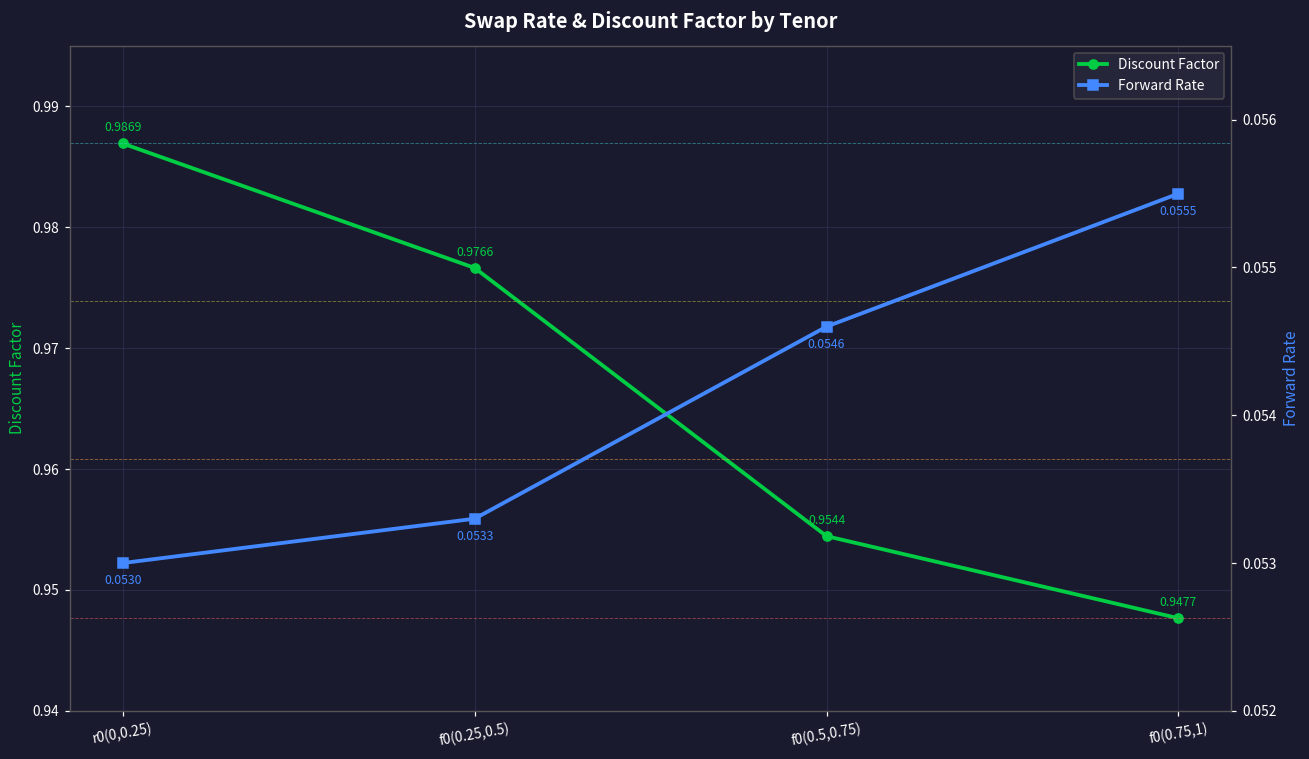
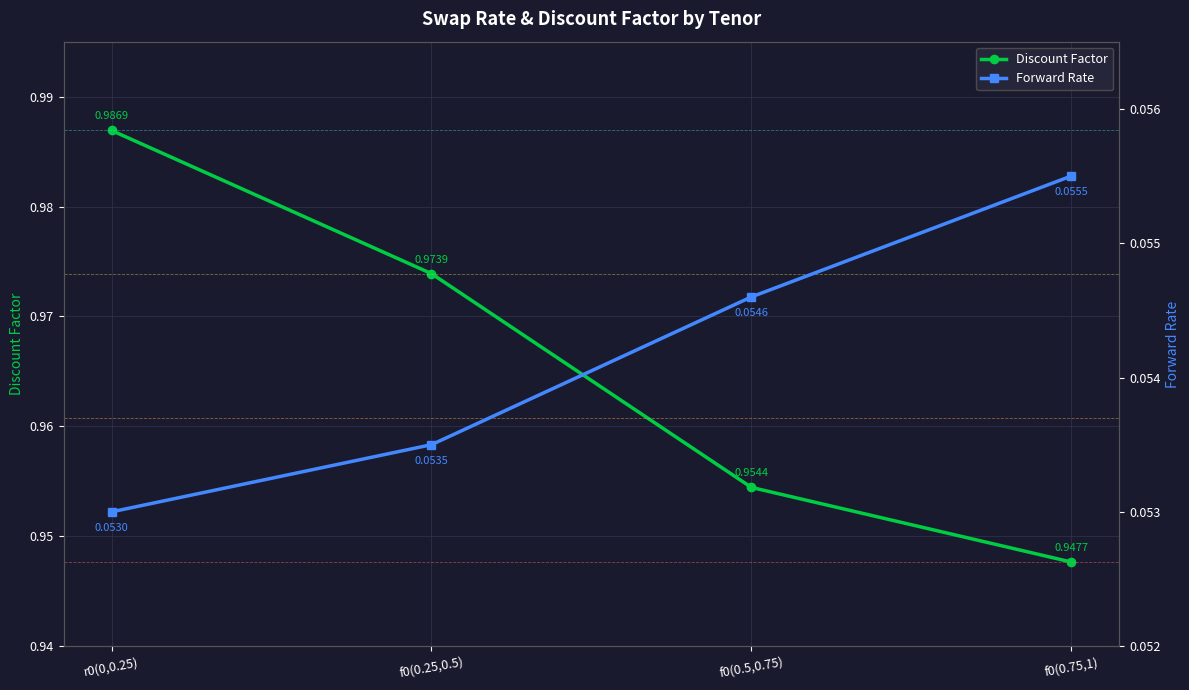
Discount Factor, f0(0.25,0.5): 0.9766 -> 0.9739
Forward Rate, f0(0.25,0.5): 0.0533 -> 0.0535
